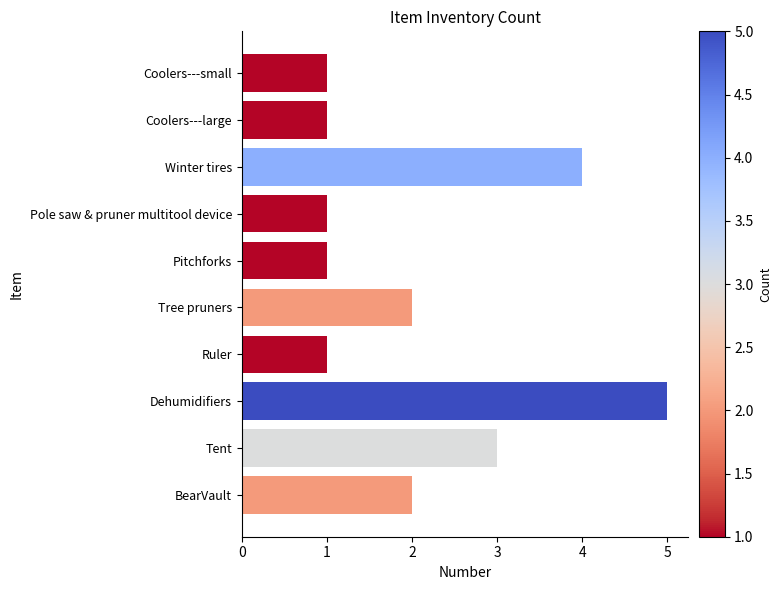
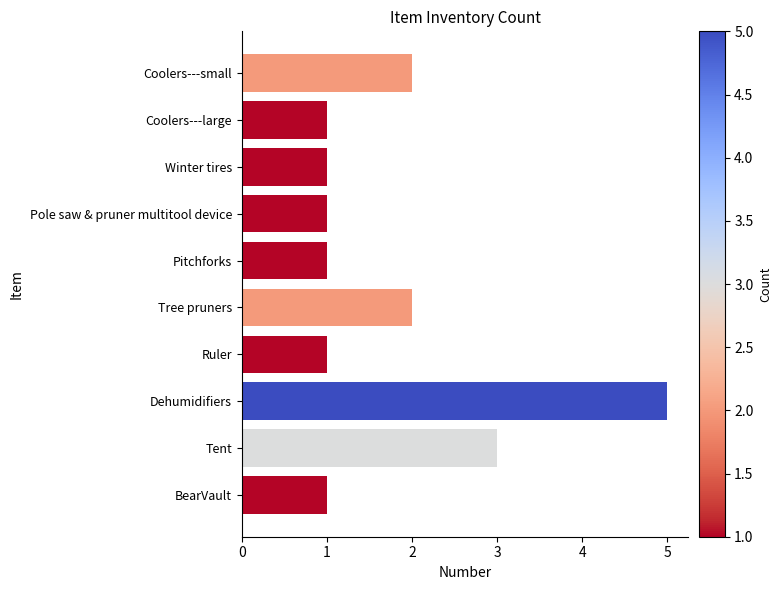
Coolers---small: 1 -> 2
Winter tires: 4 -> 1
BearVault: 2 -> 1
